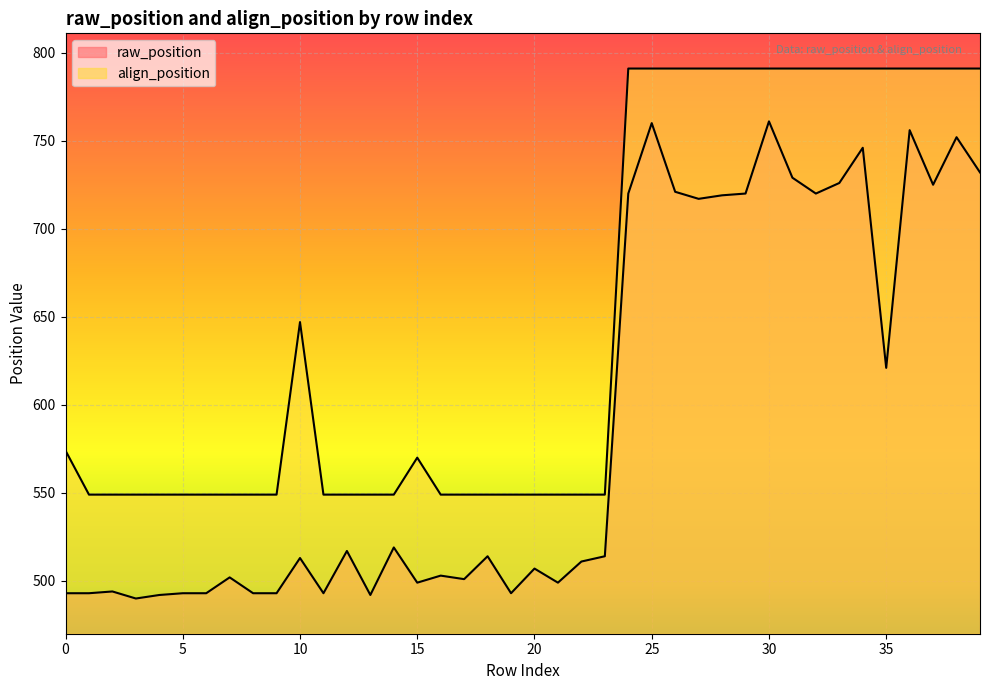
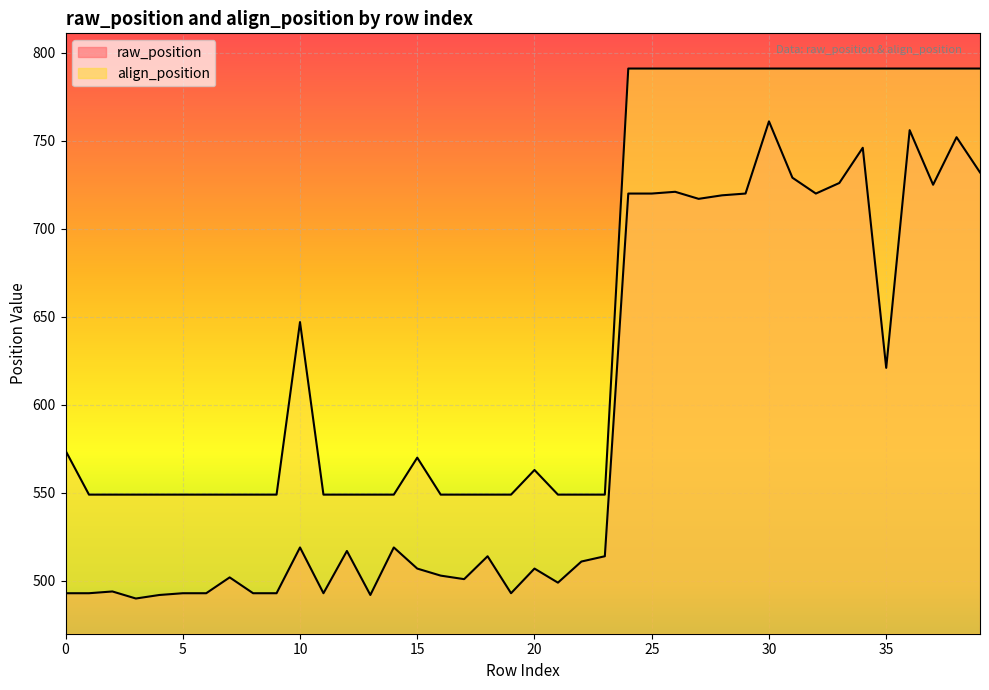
raw_position, 10: 513 -> 519
raw_position, 15: 499 -> 507
align_position, 20: 549 -> 563
raw_position, 25: 760 -> 720
